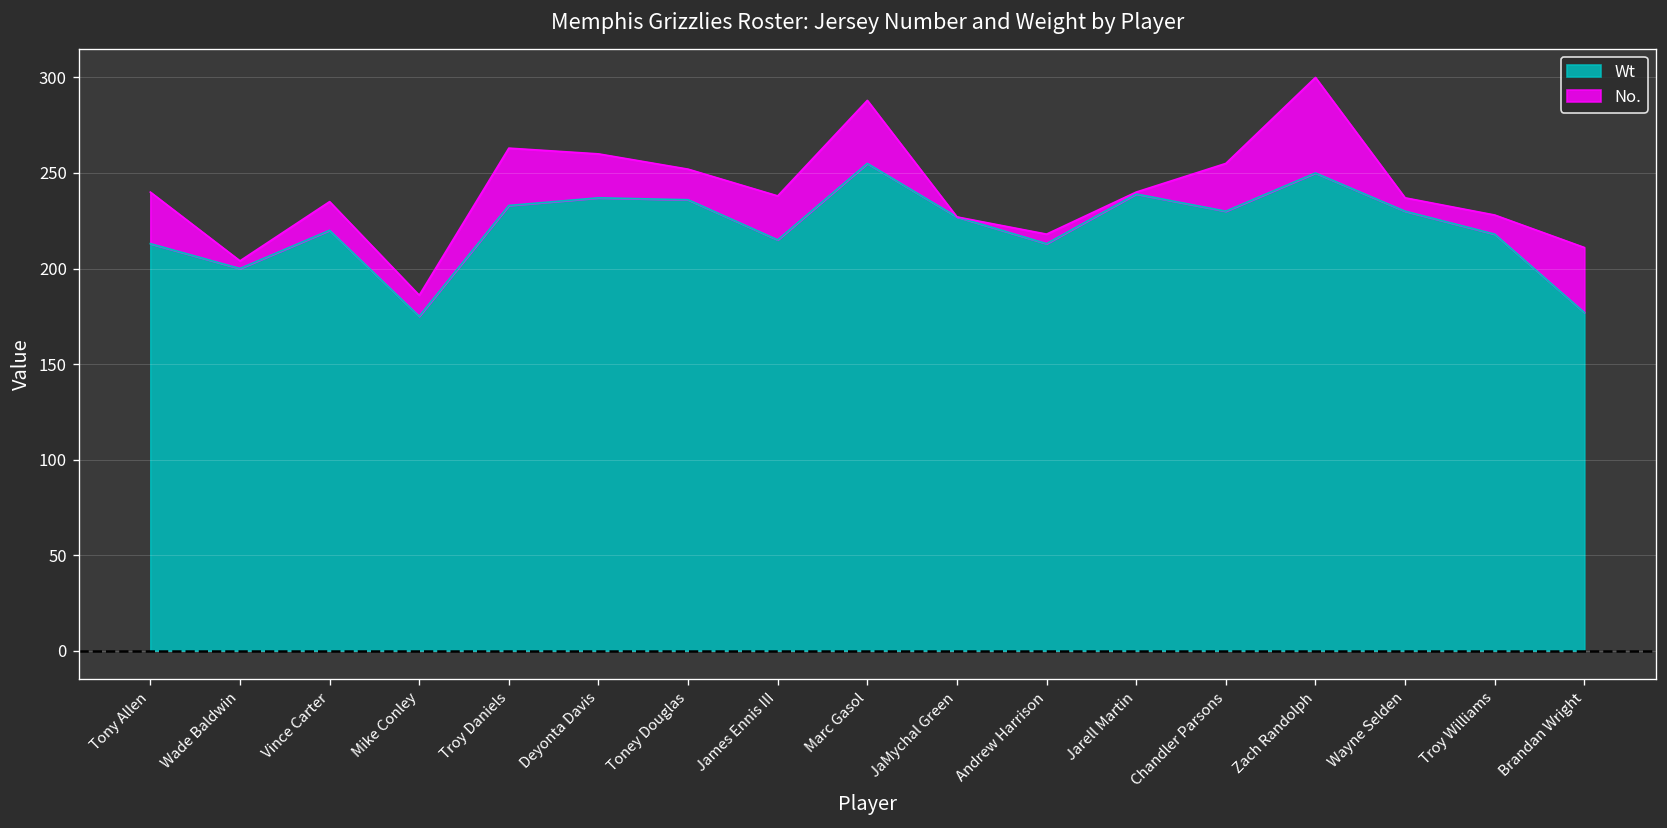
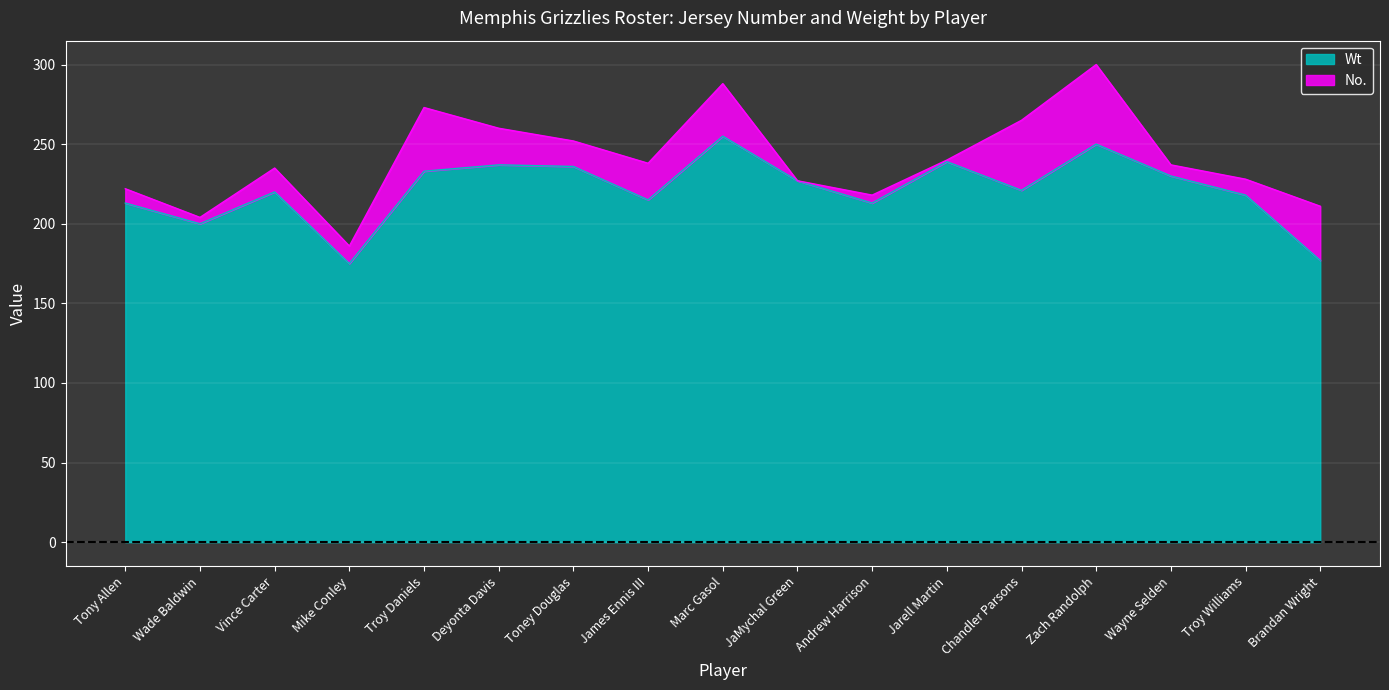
No., Tony Allen: 27 -> 9
No., Troy Daniels: 30 -> 40
Wt, Chandler Parsons: 230 -> 221
No., Chandler Parsons: 25 -> 44
